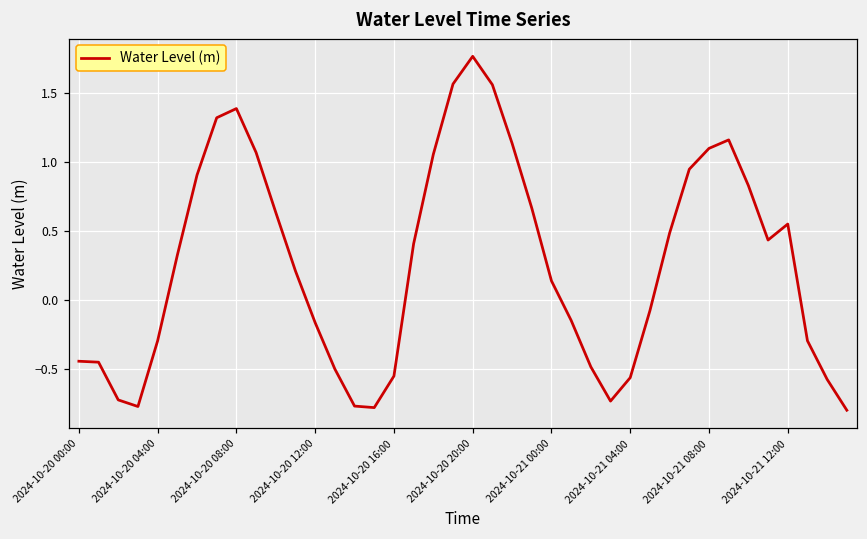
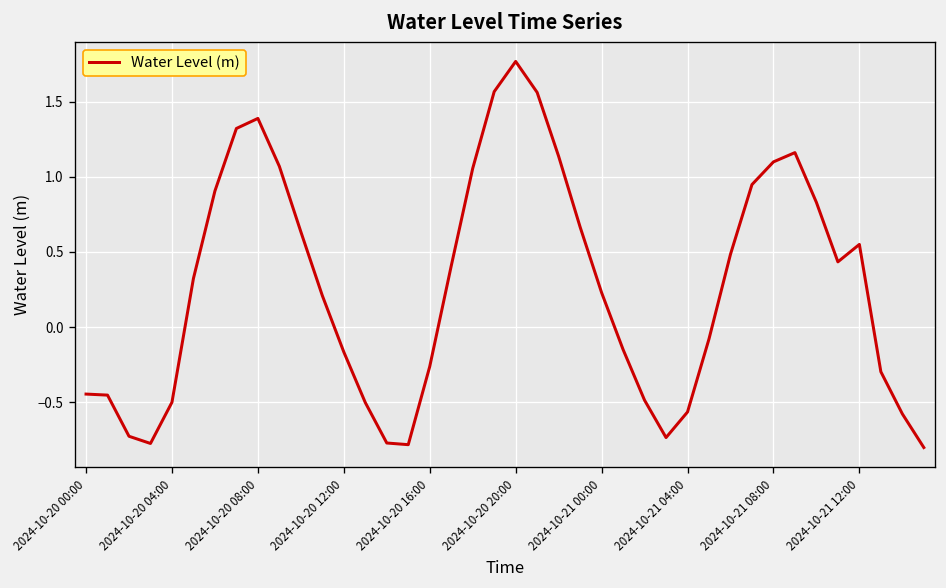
2024-10-20 04:00: -0.30 -> -0.50
2024-10-20 16:00: -0.55 -> -0.26
2024-10-21 00:00: 0.14 -> 0.23
